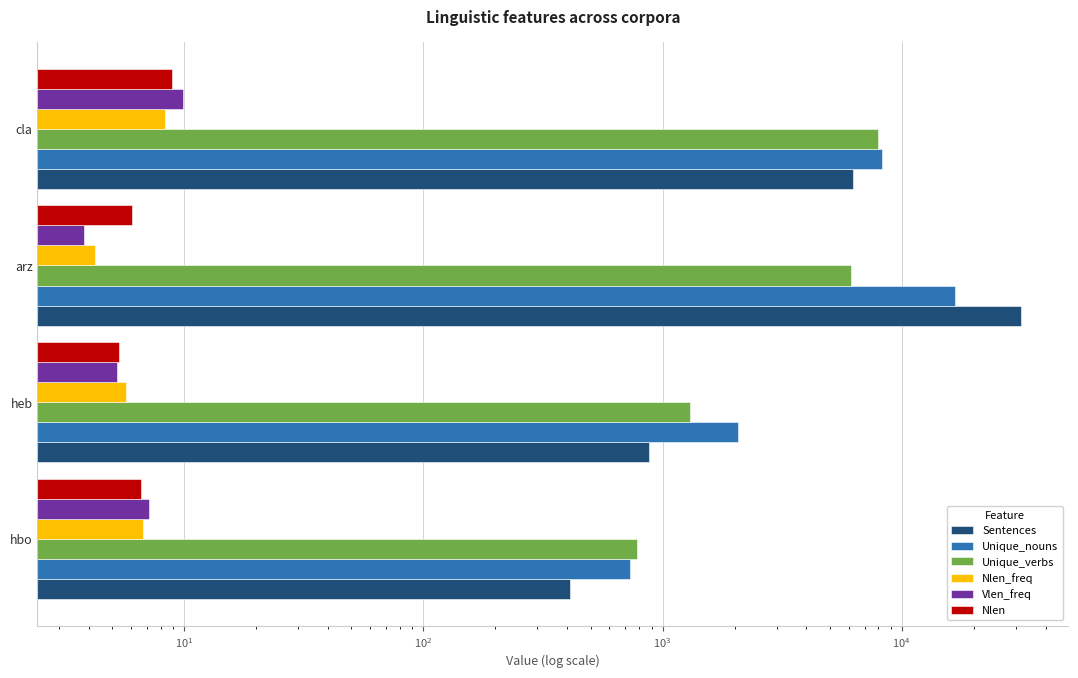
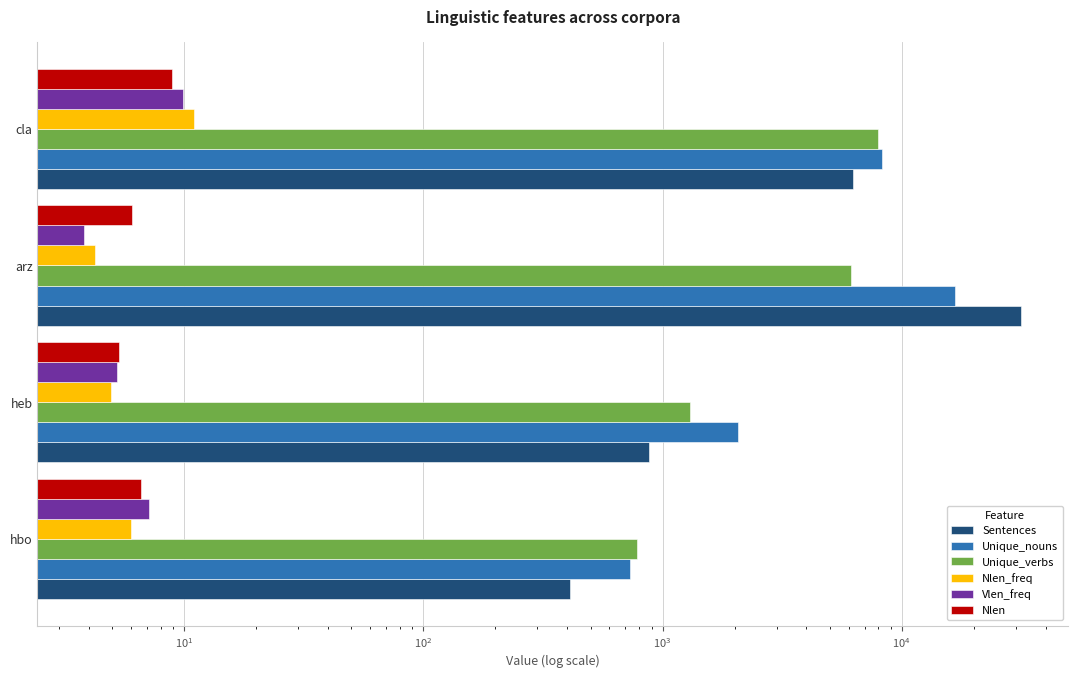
Nlen_freq, cla: 8.3 -> 11
Nlen_freq, heb: 5.7 -> 5.0
Nlen_freq, hbo: 6.8 -> 6.0
